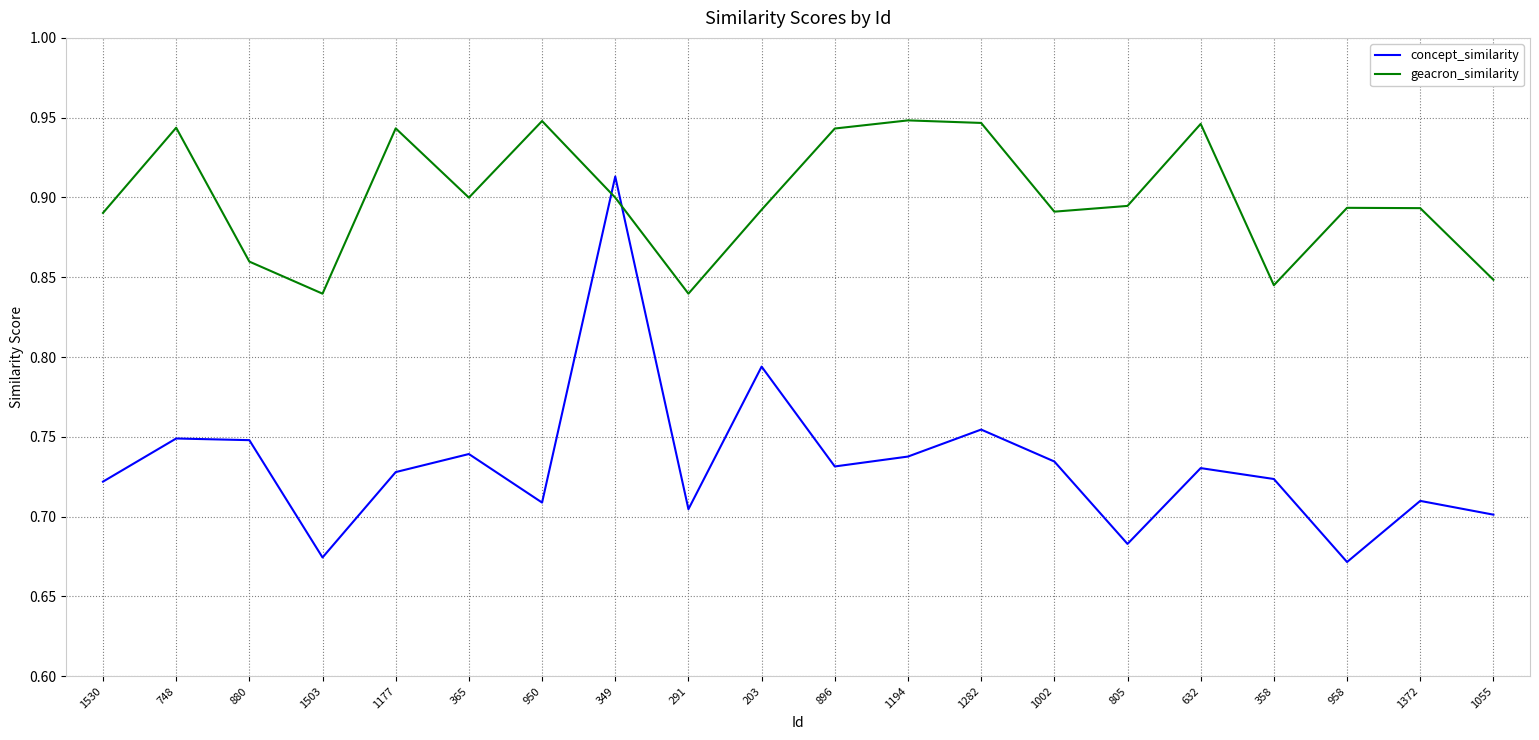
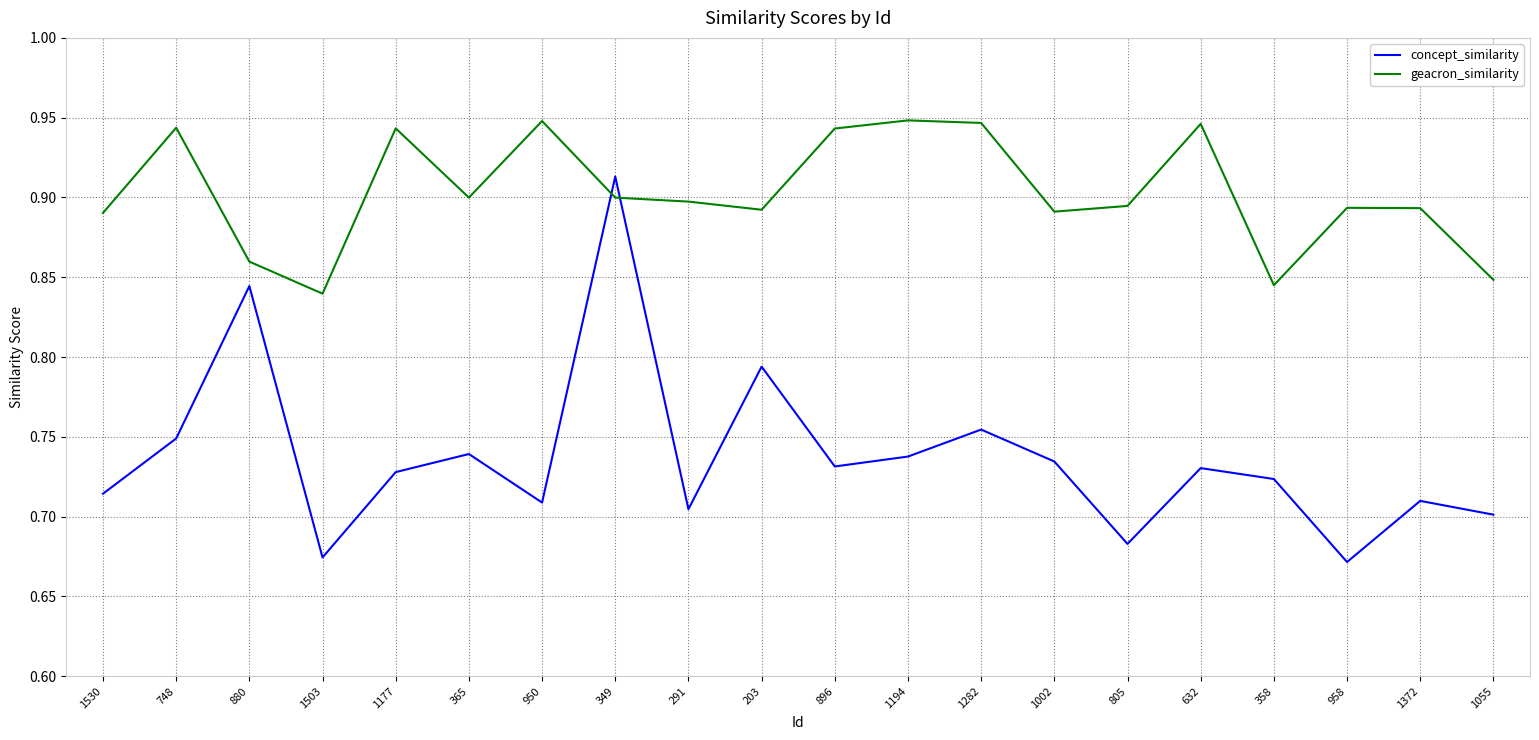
concept_similarity, 1530: 0.722 -> 0.714
concept_similarity, 880: 0.748 -> 0.844
geacron_similarity, 291: 0.840 -> 0.897
